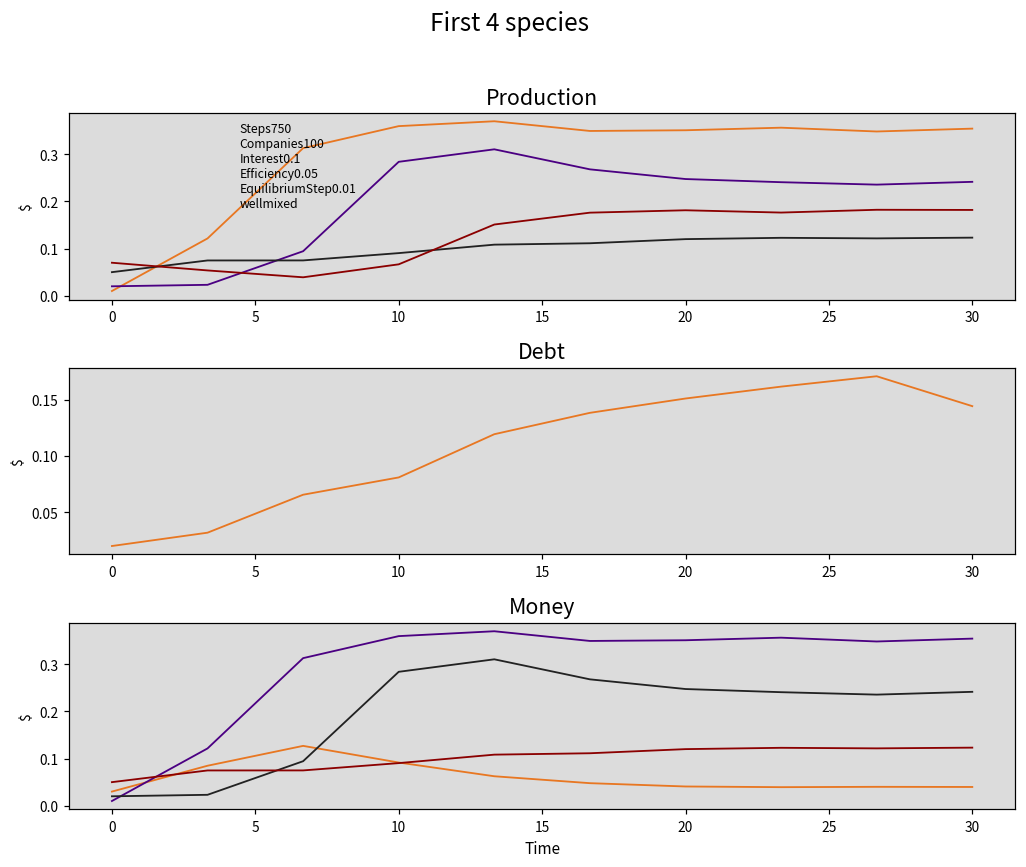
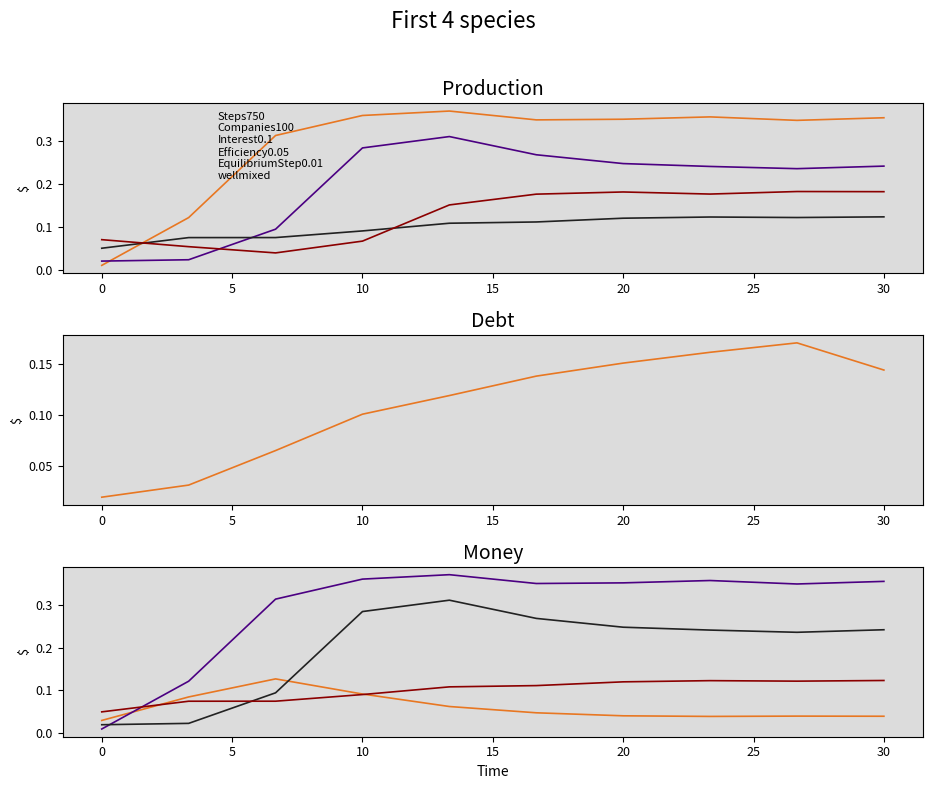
Debt, 10: 0.081 -> 0.101
